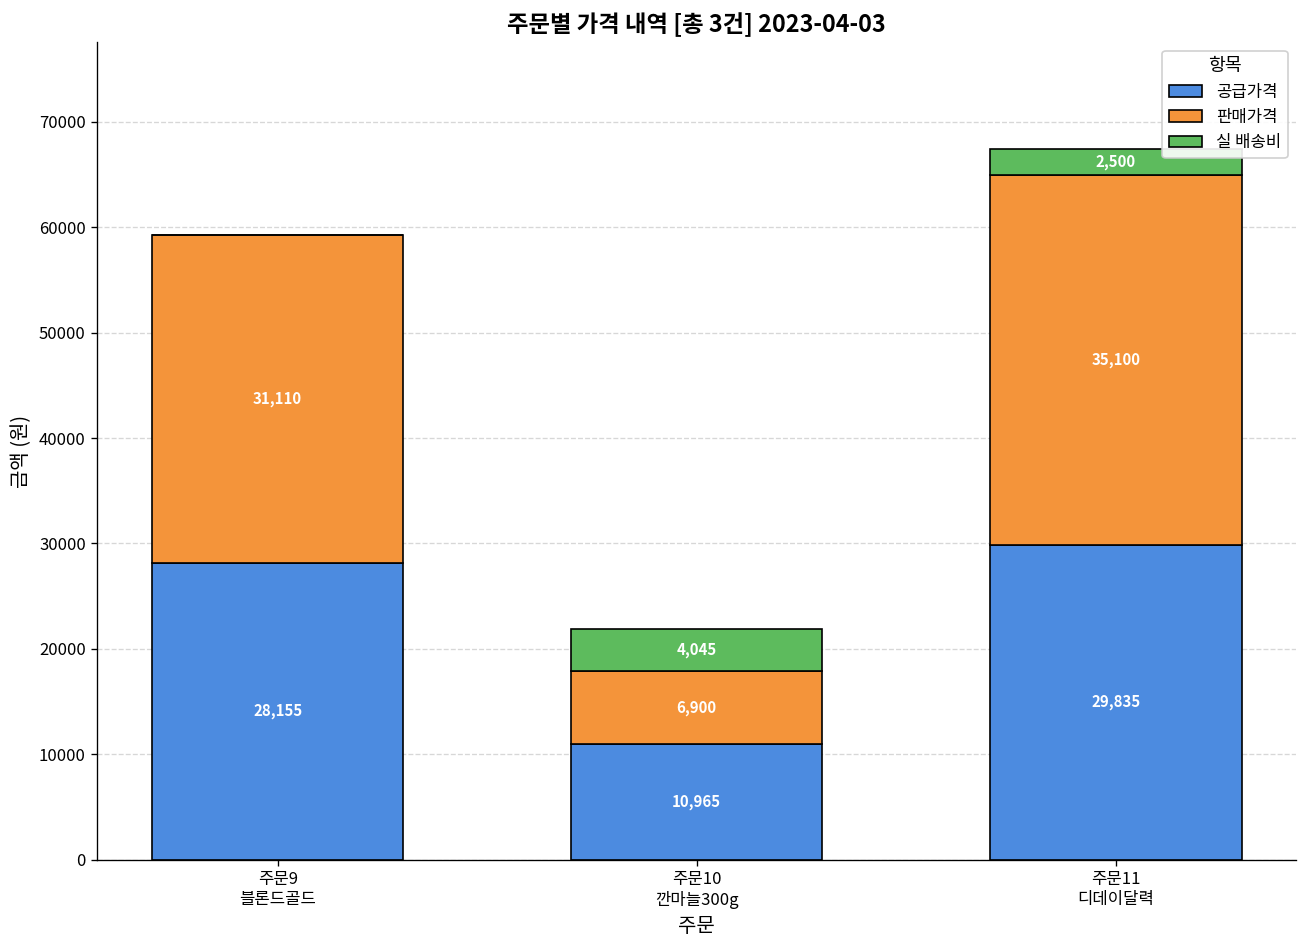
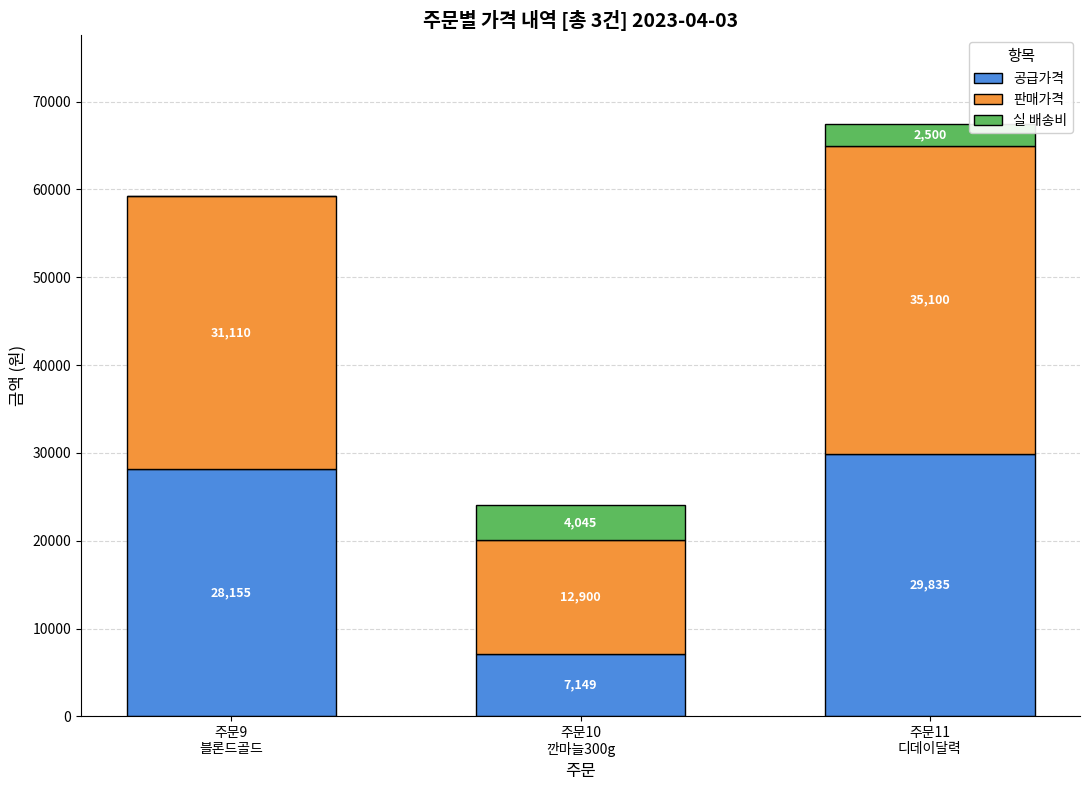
공급가격, 주문10 깐마늘300g: 10,965 -> 7,149
판매가격, 주문10 깐마늘300g: 6,900 -> 12,900
